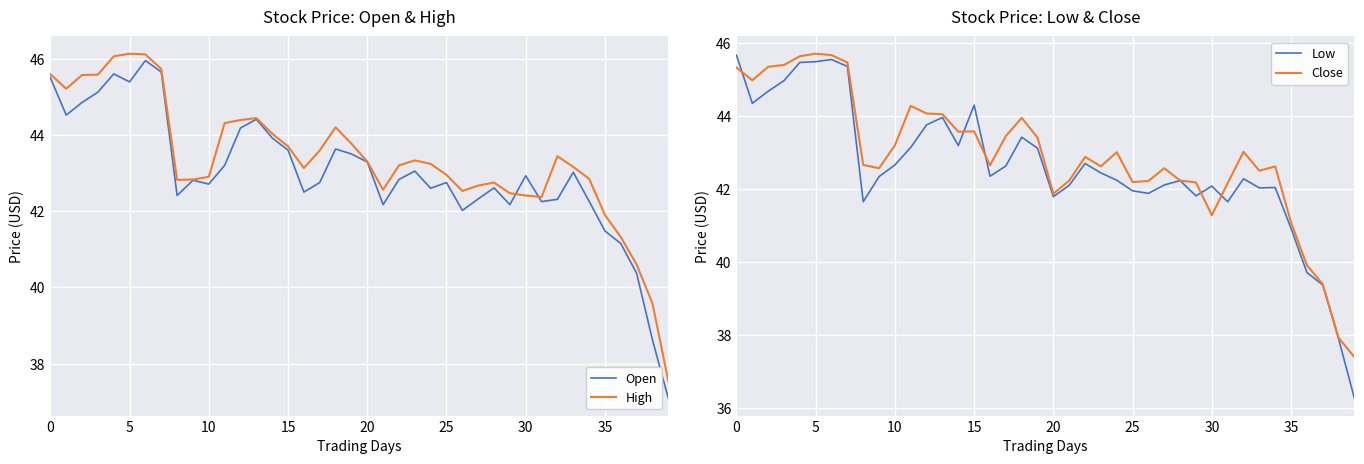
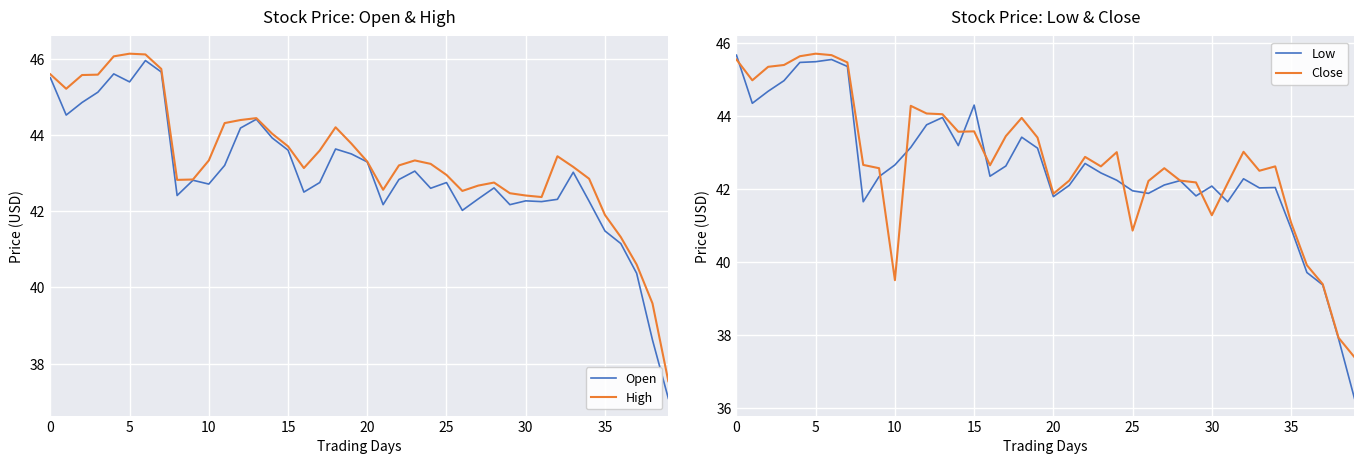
Stock Price: Open & High, High, 10: 42.9 -> 43.3
Stock Price: Open & High, Open, 30: 42.9 -> 42.3
Stock Price: Low & Close, Close, 0: 45.3 -> 45.6
Stock Price: Low & Close, Close, 10: 43.2 -> 39.5
Stock Price: Low & Close, Close, 25: 42.2 -> 40.9
